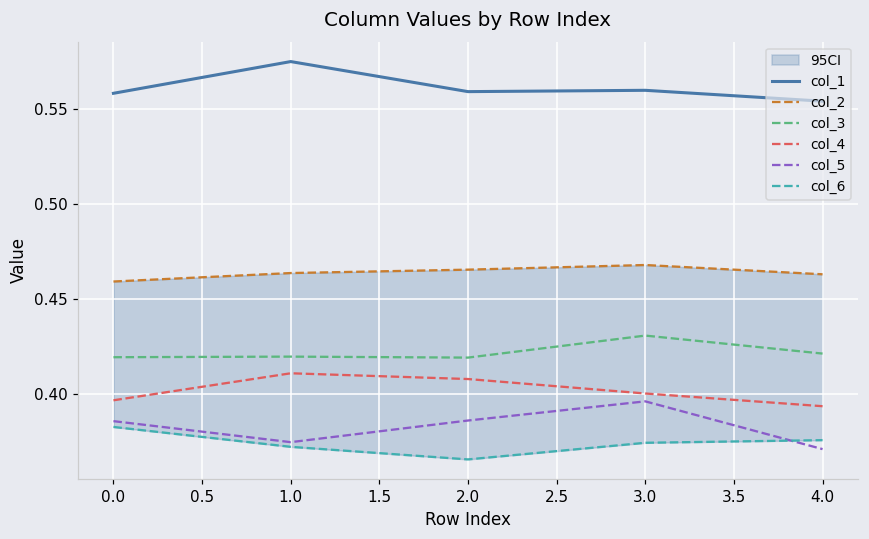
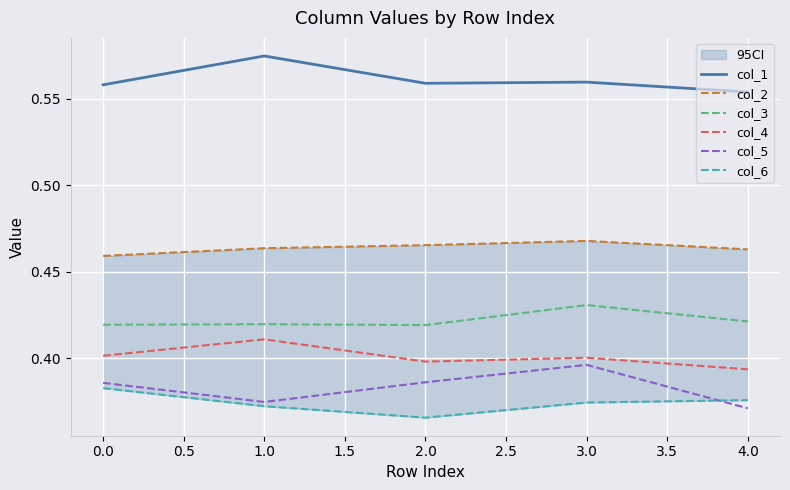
col_4, 0.0: 0.397 -> 0.402
col_4, 2.0: 0.408 -> 0.398
